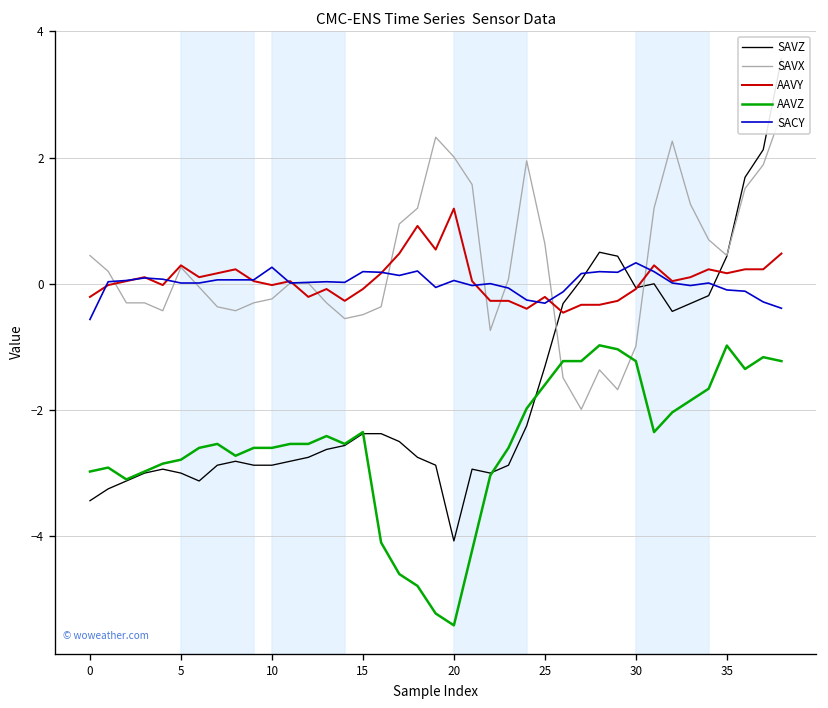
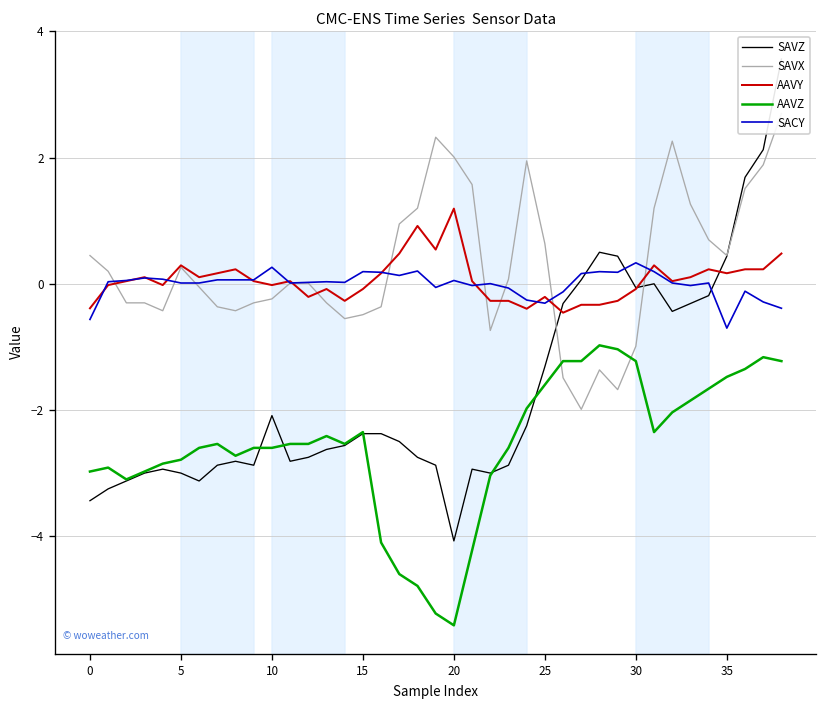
AAVY, 0: -0.2 -> -0.4
SAVZ, 10: -2.9 -> -2.1
AAVZ, 35: -1.0 -> -1.5
SACY, 35: -0.1 -> -0.7
